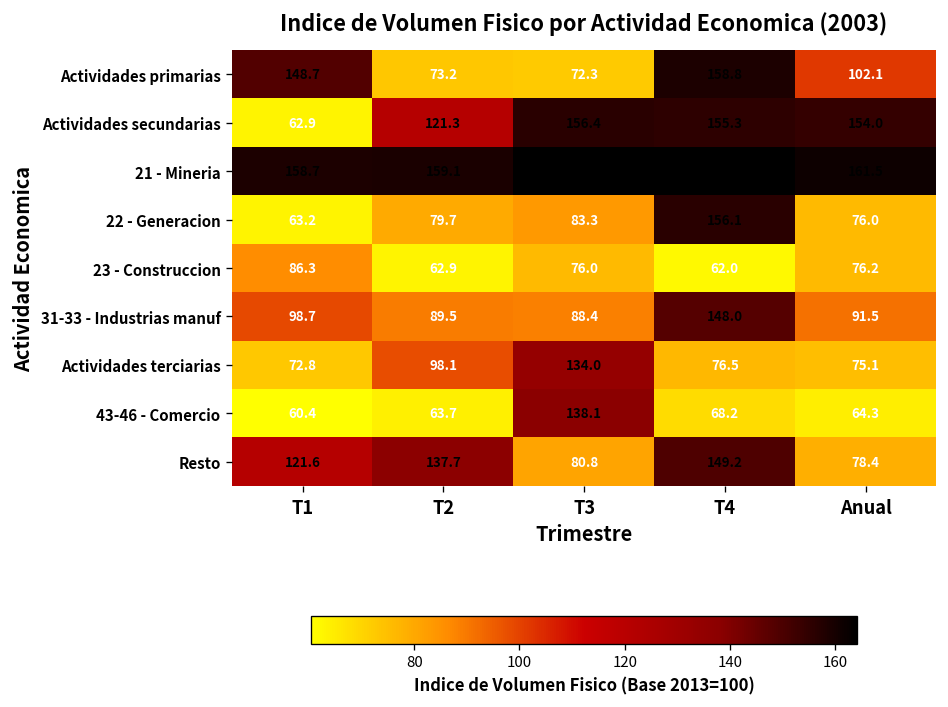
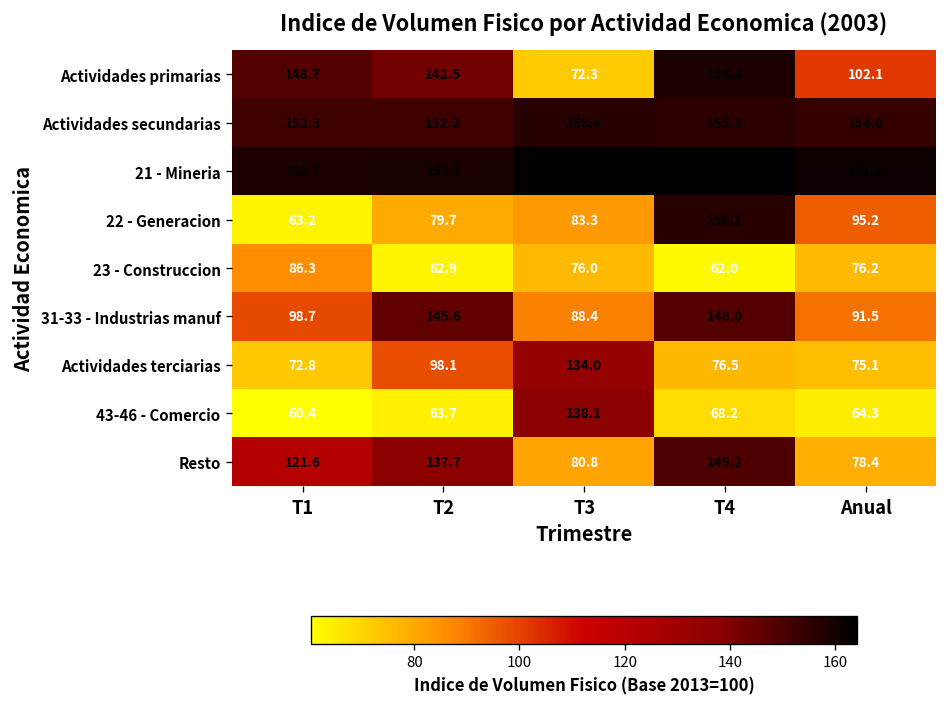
Actividades primarias, T2: 73.2 -> 142.5
Actividades secundarias, T1: 62.9 -> 152.3
Actividades secundarias, T2: 121.3 -> 152.2
22 - Generacion, Anual: 76.0 -> 95.2
31-33 - Industrias manuf, T2: 89.5 -> 145.6
